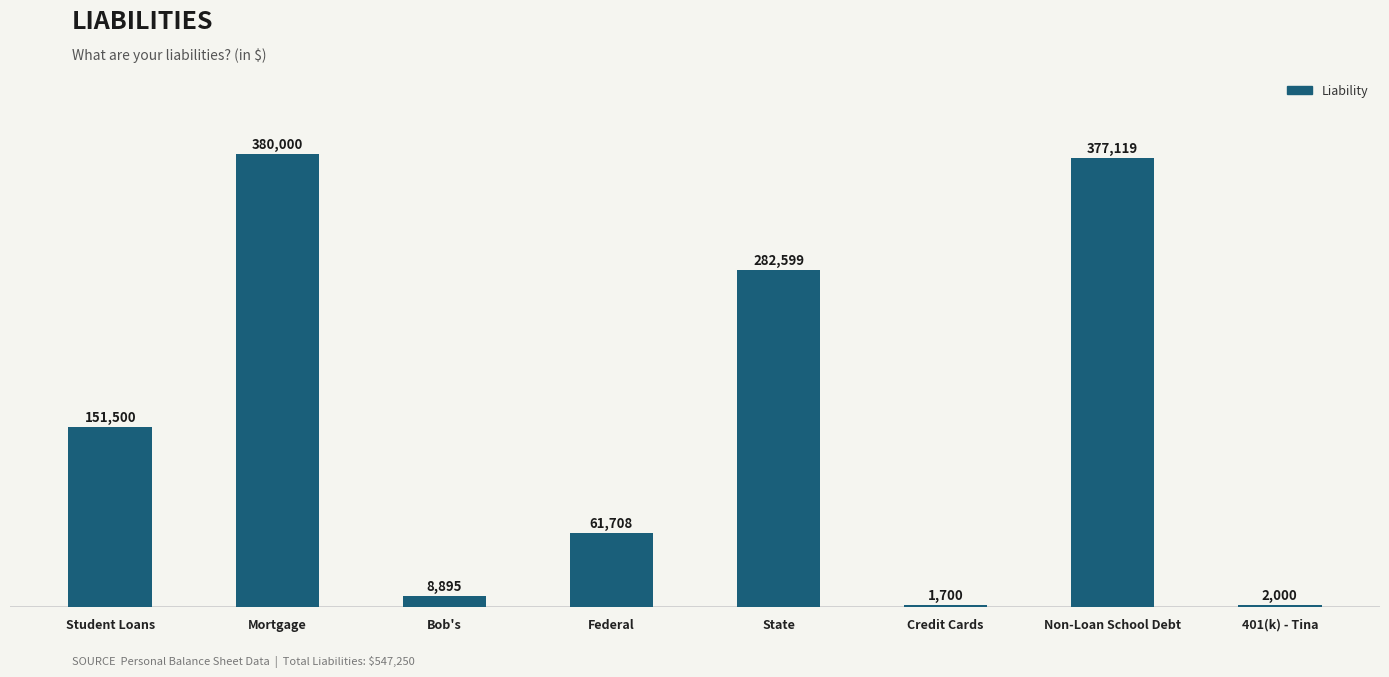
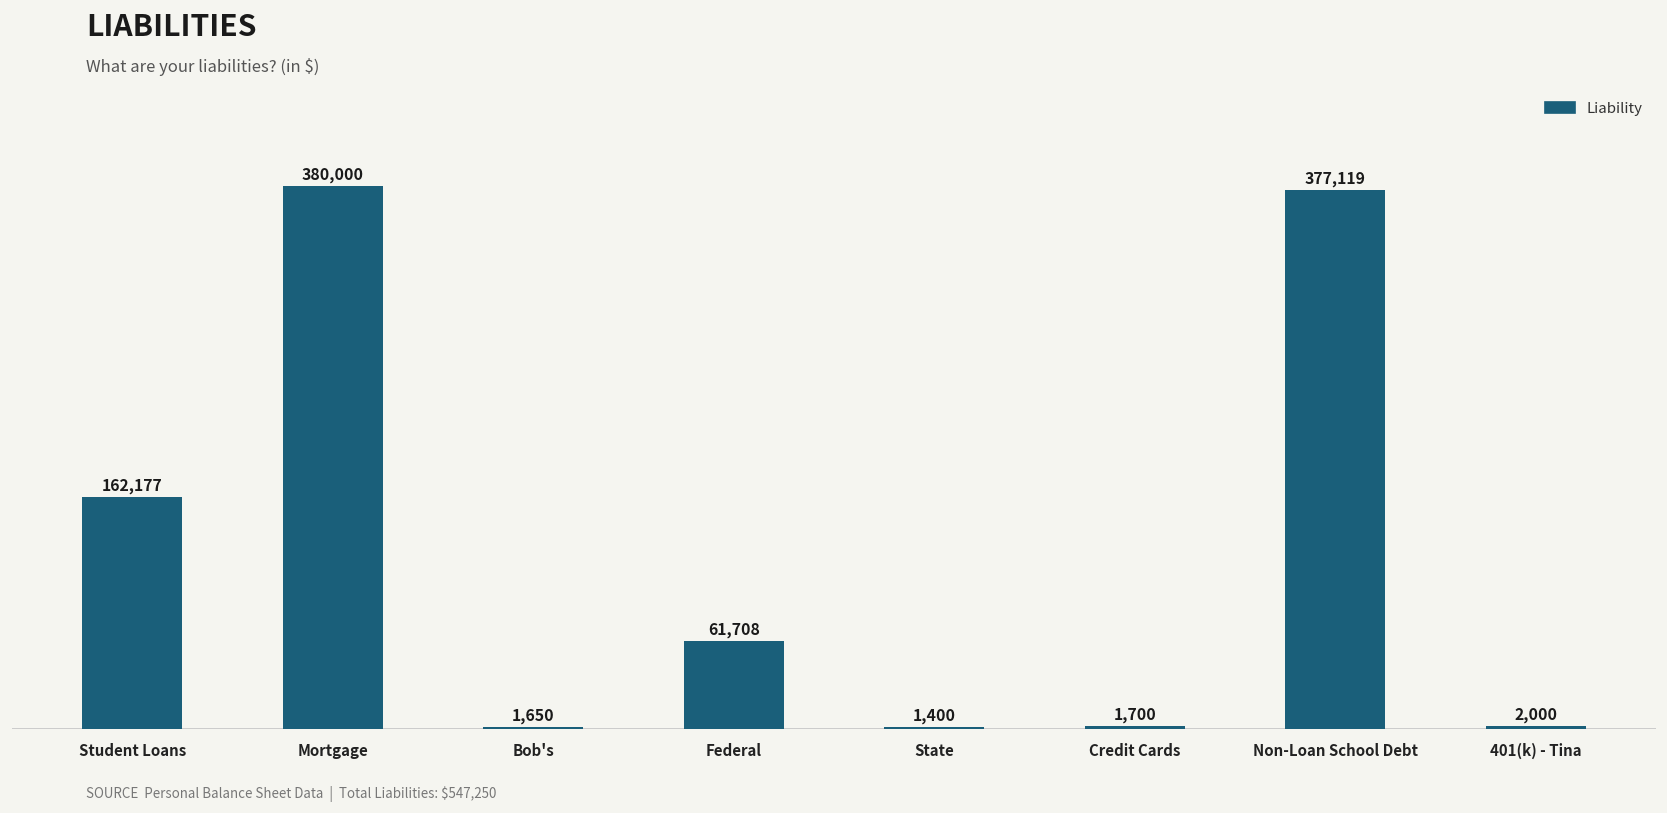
Student Loans: 151,500 -> 162,177
Bob's: 8,895 -> 1,650
State: 282,599 -> 1,400
